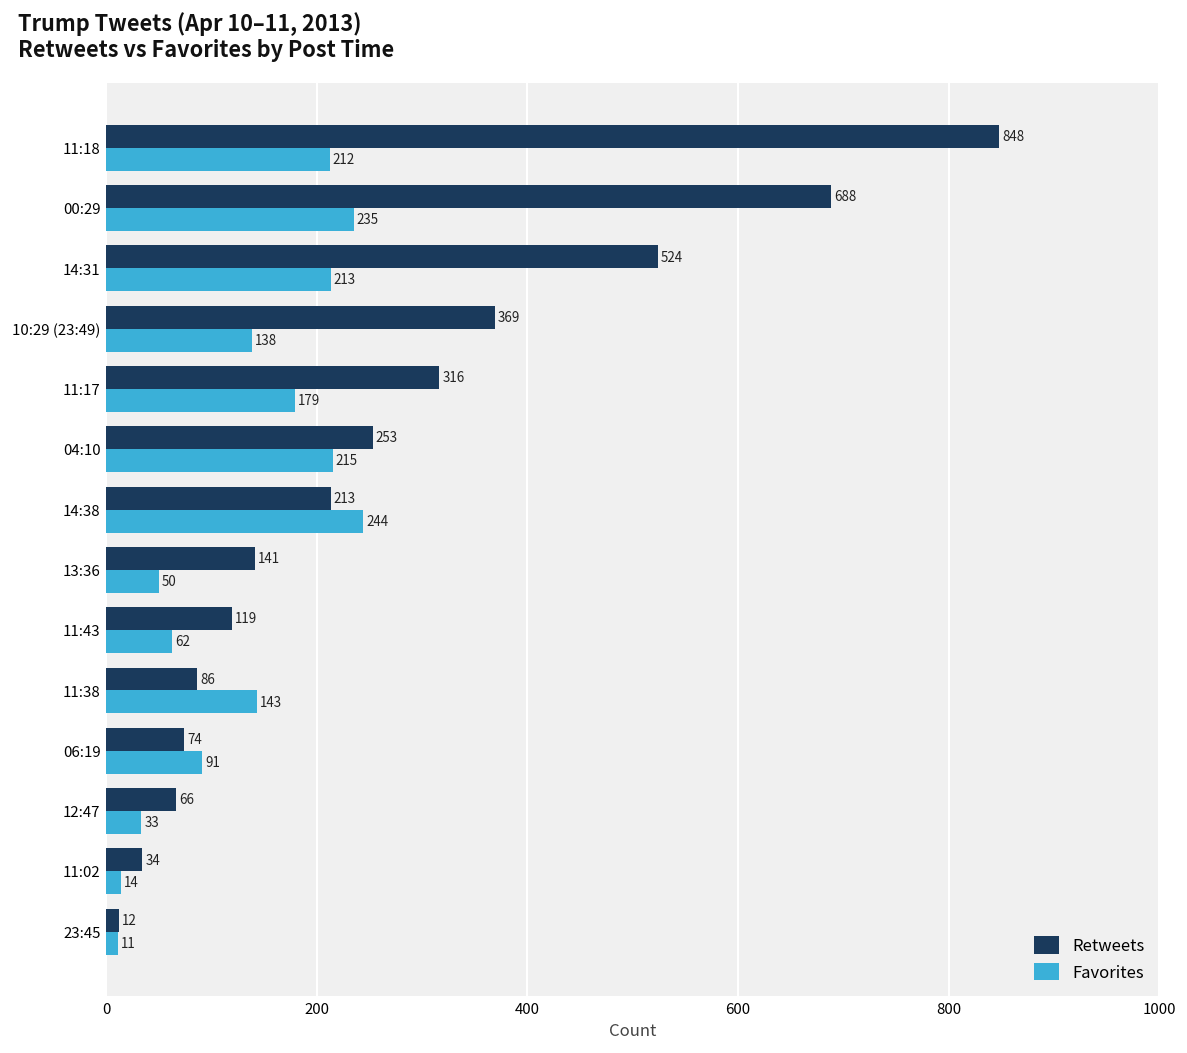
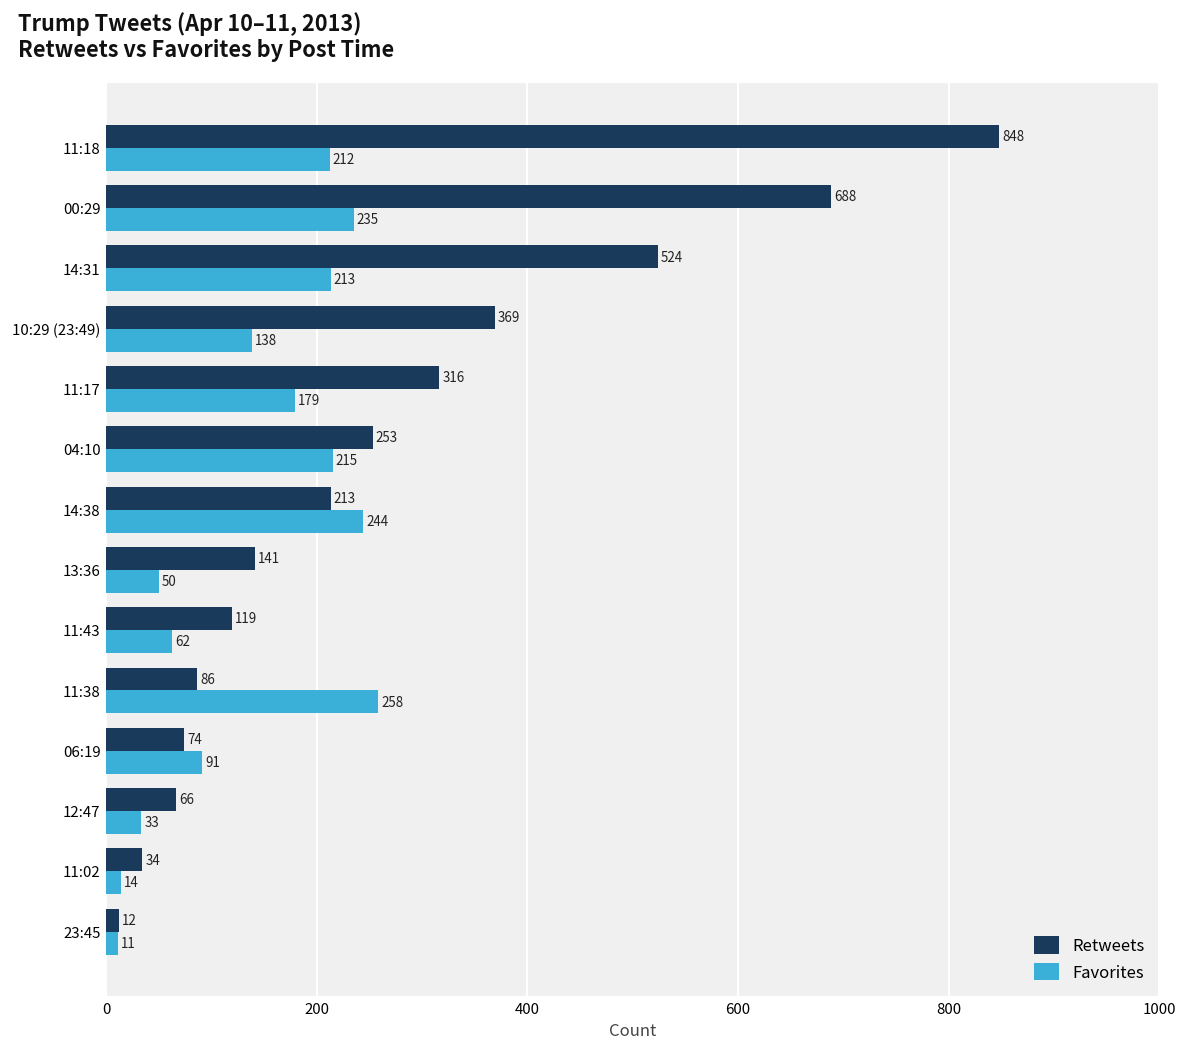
Favorites, 11:38: 143 -> 258
